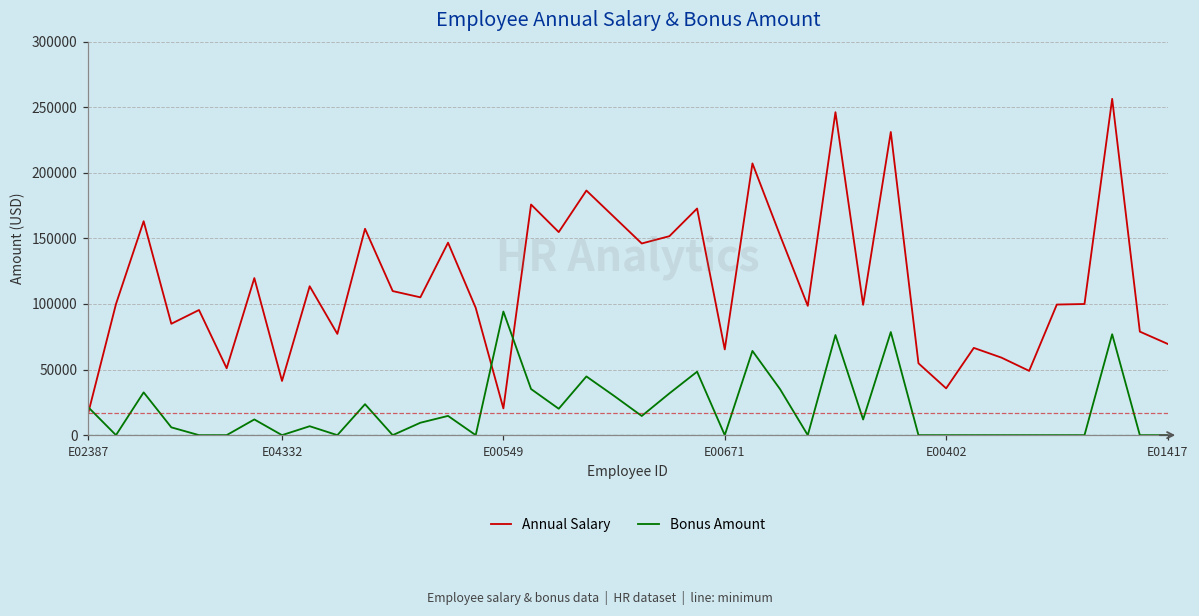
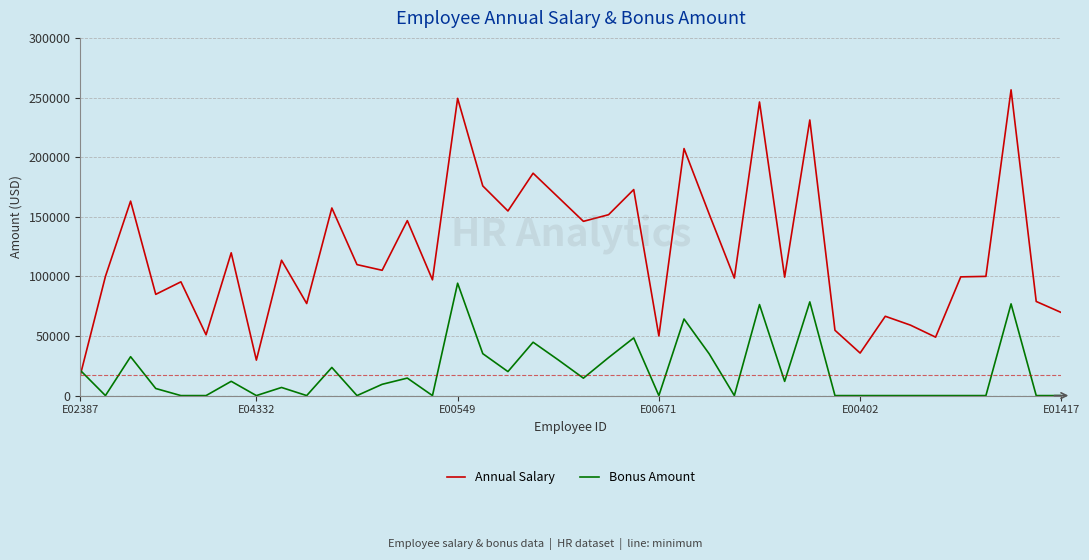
Annual Salary, E04332: 41000 -> 30000
Annual Salary, E00549: 20000 -> 249000
Annual Salary, E00671: 65000 -> 50000
